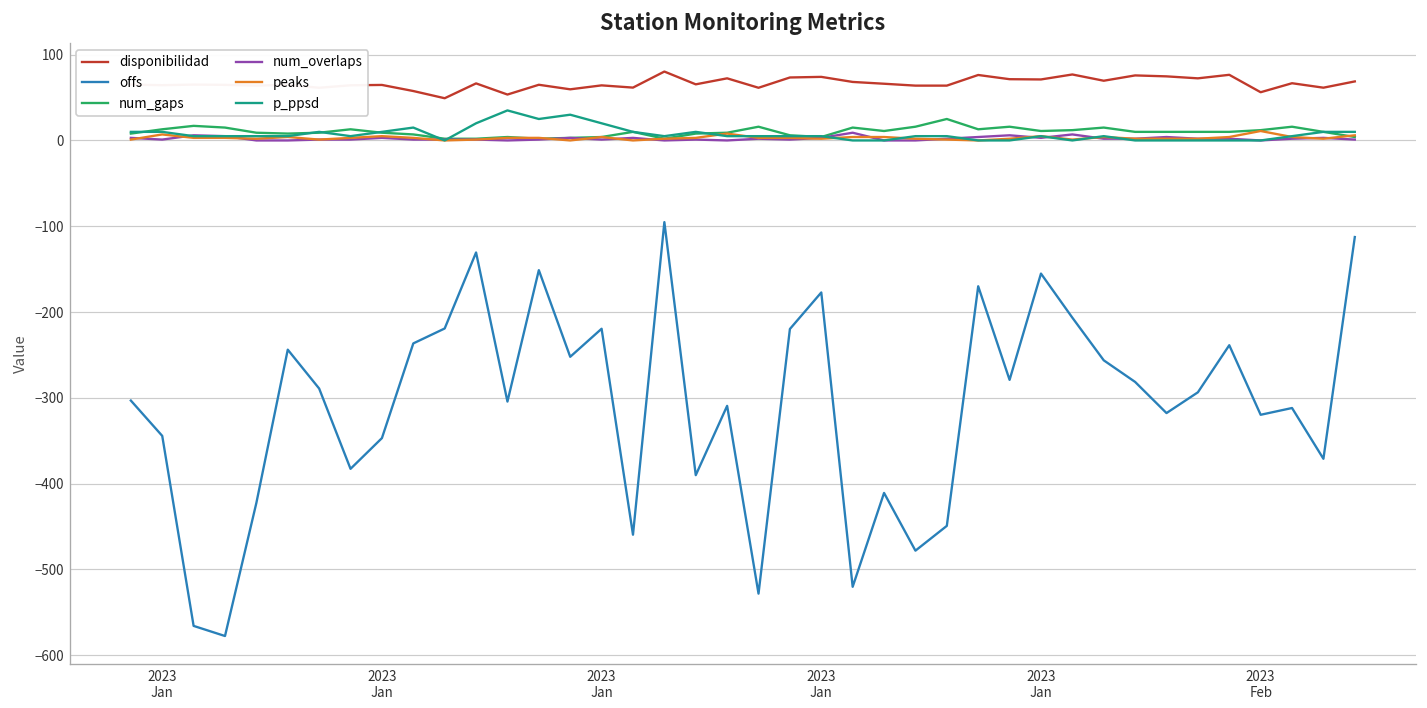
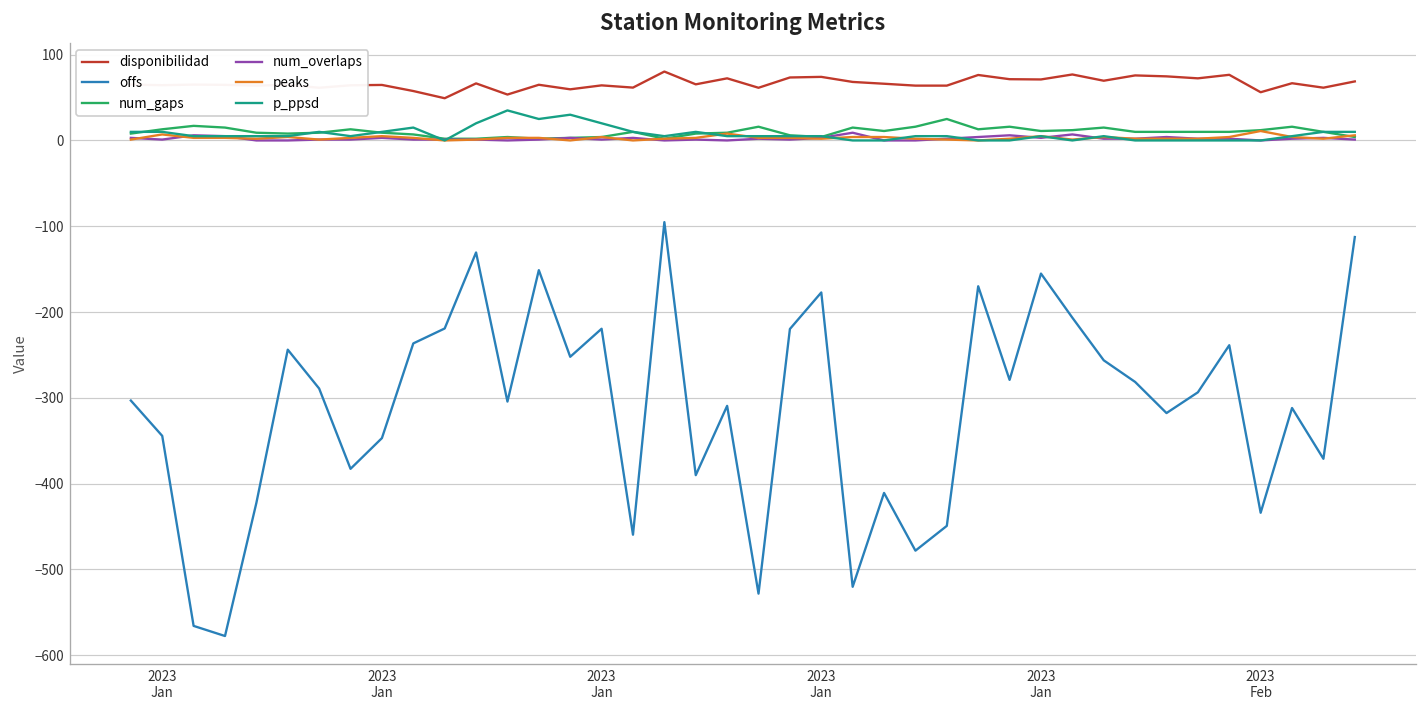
offs, 2023 Feb: -320 -> -430
